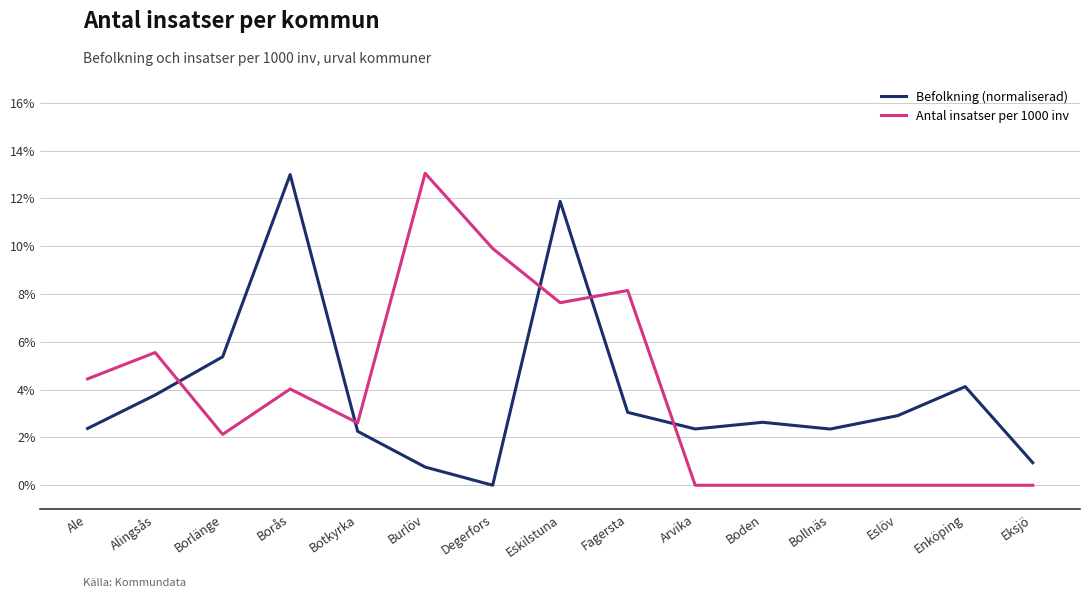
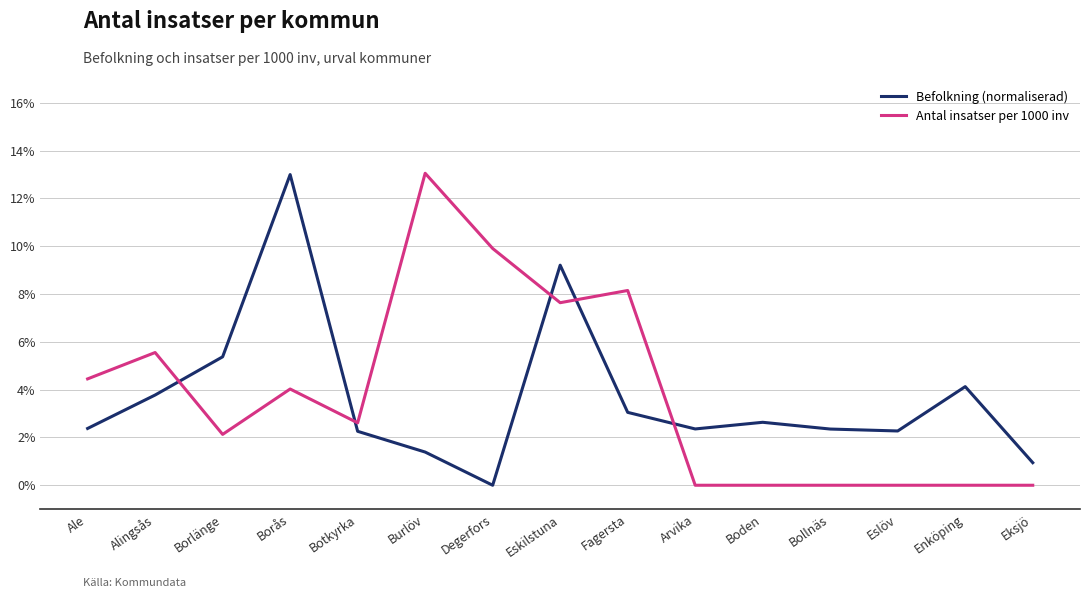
Befolkning (normaliserad), Burlöv: 0.8% -> 1.4%
Befolkning (normaliserad), Eskilstuna: 11.9% -> 9.2%
Befolkning (normaliserad), Eslöv: 2.9% -> 2.3%
